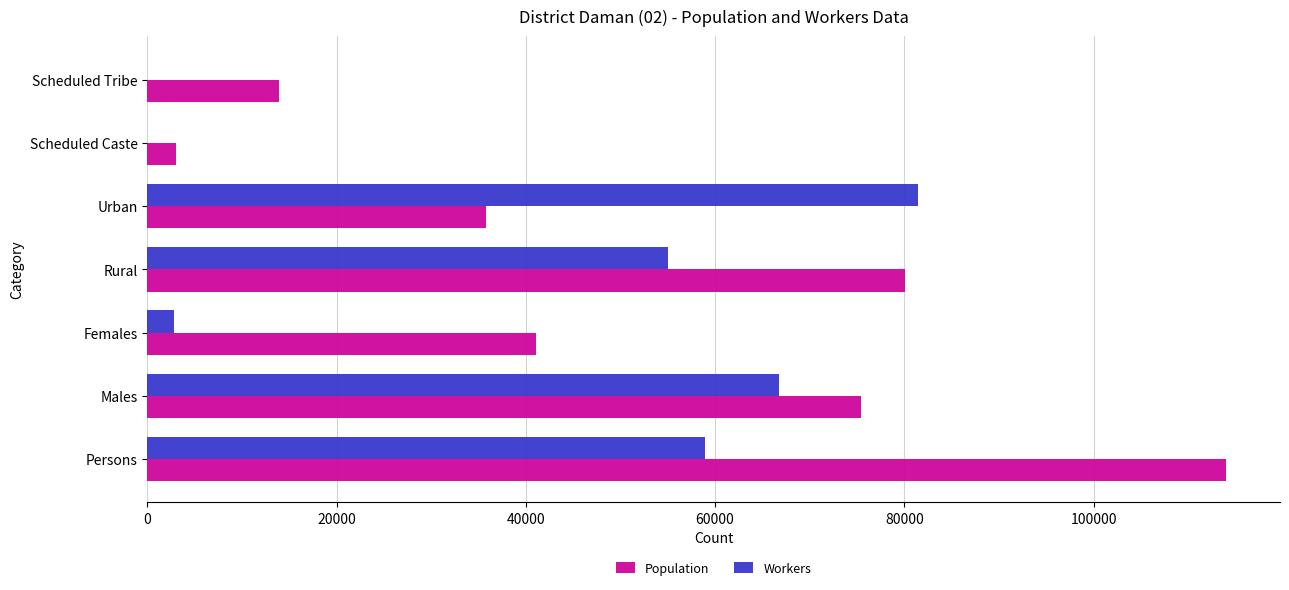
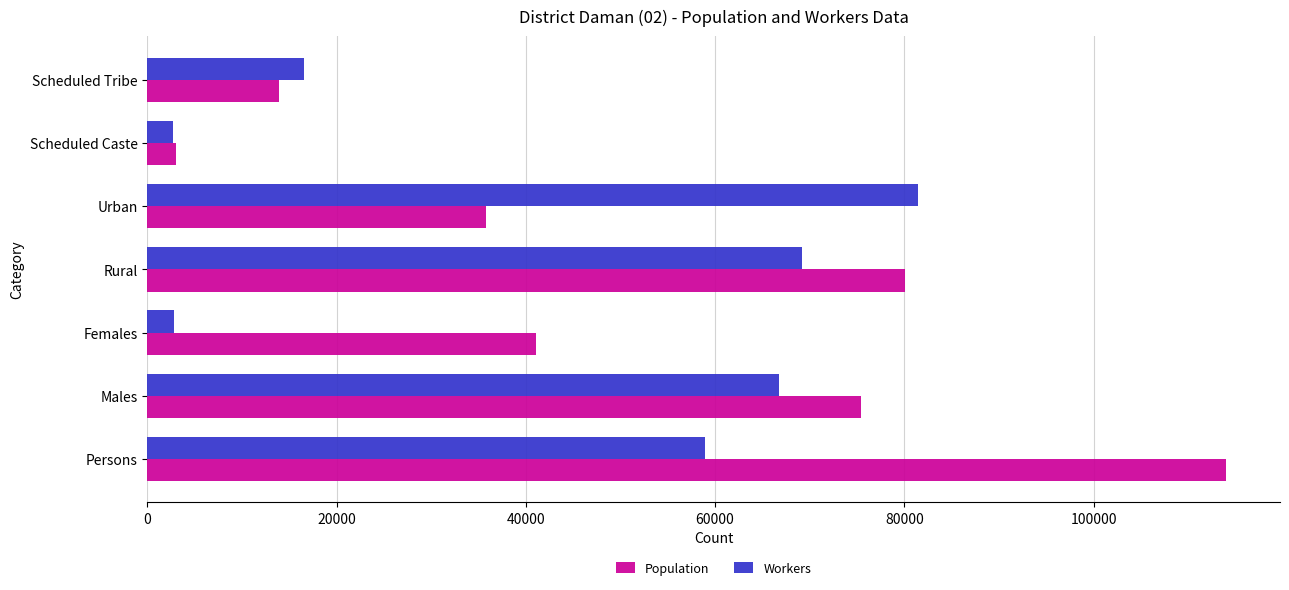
Workers, Scheduled Tribe: 0 -> 17000
Workers, Scheduled Caste: 0 -> 3000
Workers, Rural: 55000 -> 69000
